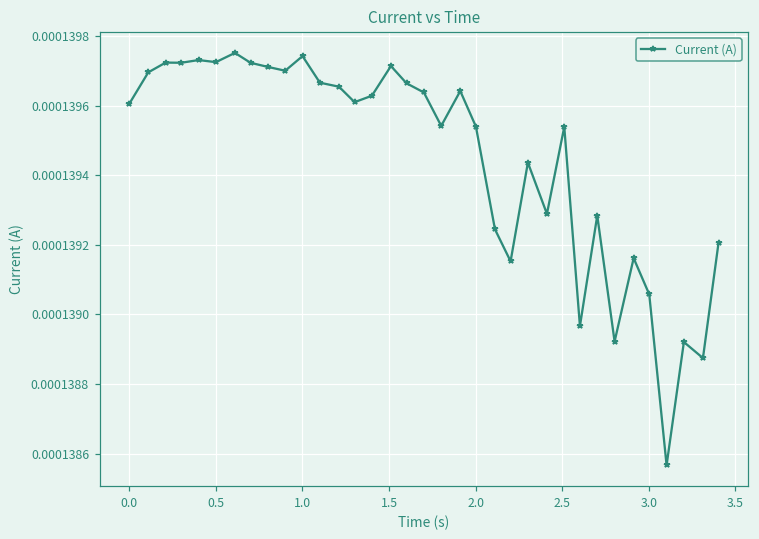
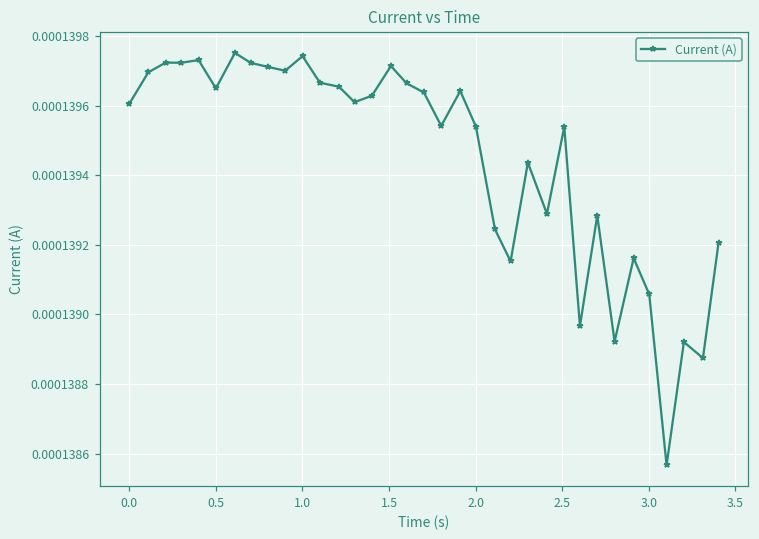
0.5: 0.00013973 -> 0.00013965
